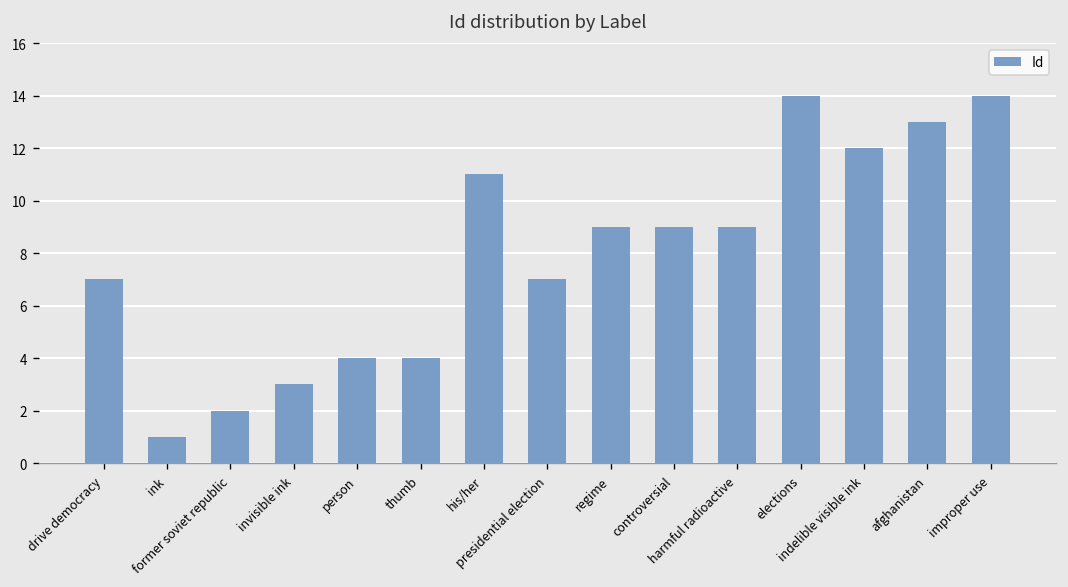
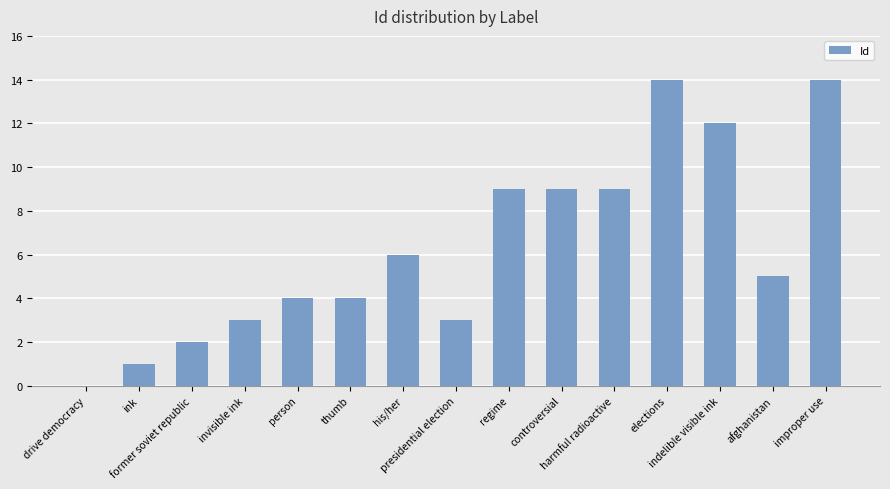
drive democracy: 7 -> 0
his/her: 11 -> 6
presidential election: 7 -> 3
afghanistan: 13 -> 5
